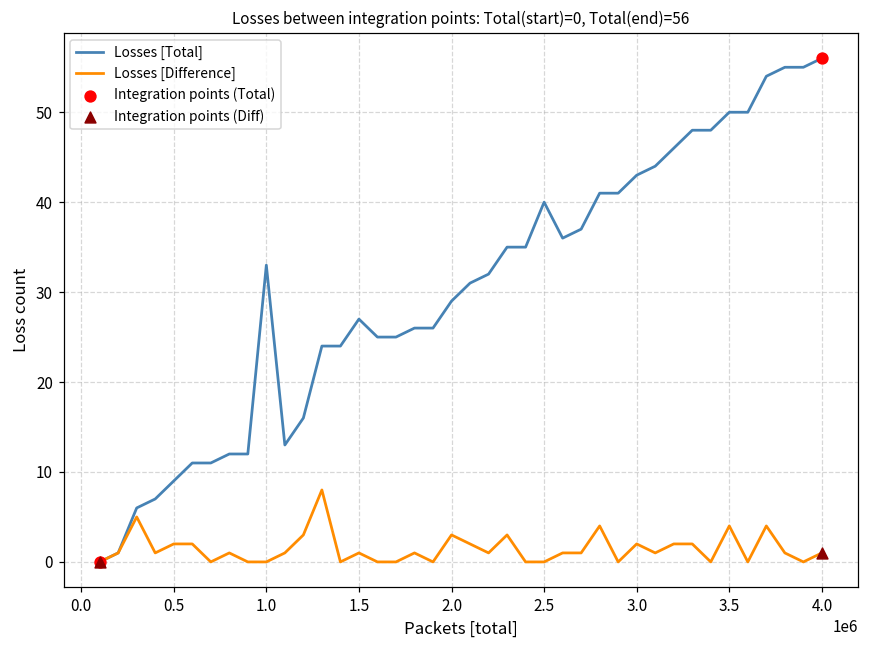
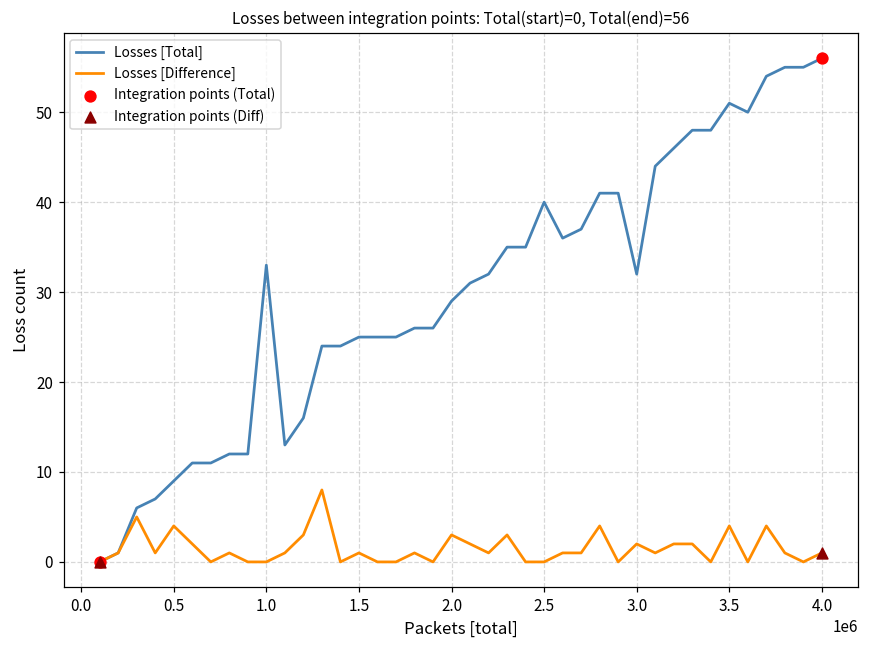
Losses [Difference], 0.5: 2 -> 4
Losses [Total], 1.5: 27 -> 25
Losses [Total], 3.0: 43 -> 32
Losses [Total], 3.5: 50 -> 51
